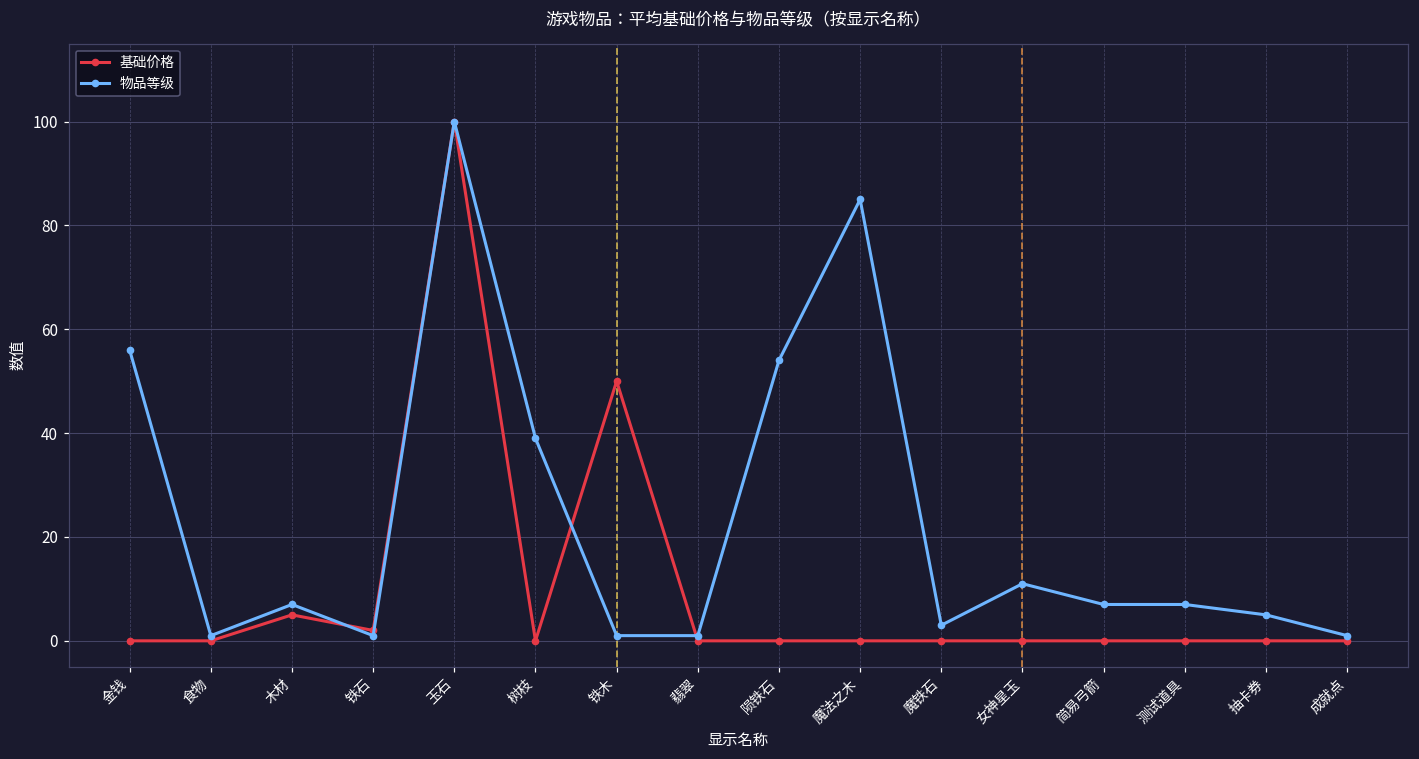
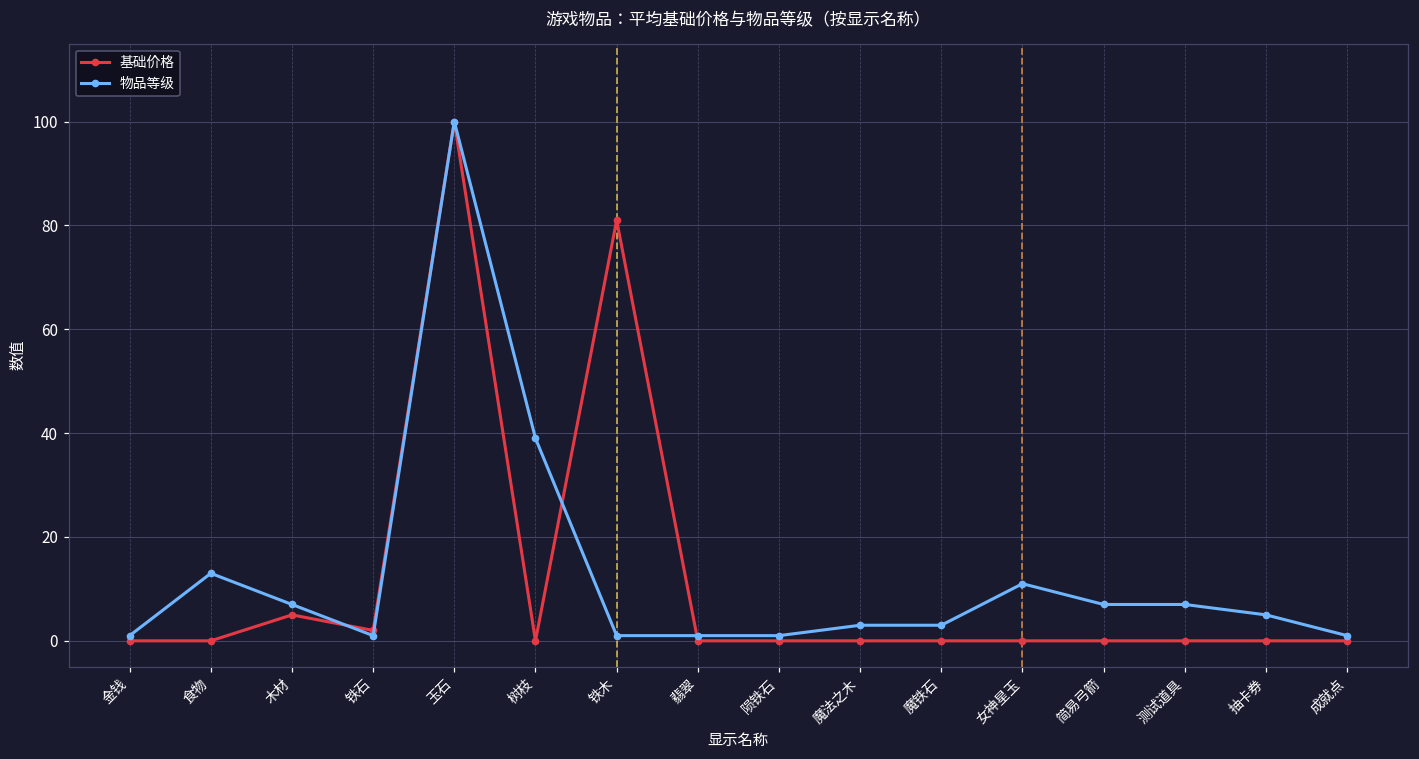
物品等级, 金钱: 56 -> 1
物品等级, 食物: 1 -> 13
基础价格, 铁木: 50 -> 81
物品等级, 陨铁石: 54 -> 1
物品等级, 魔法之木: 85 -> 3
